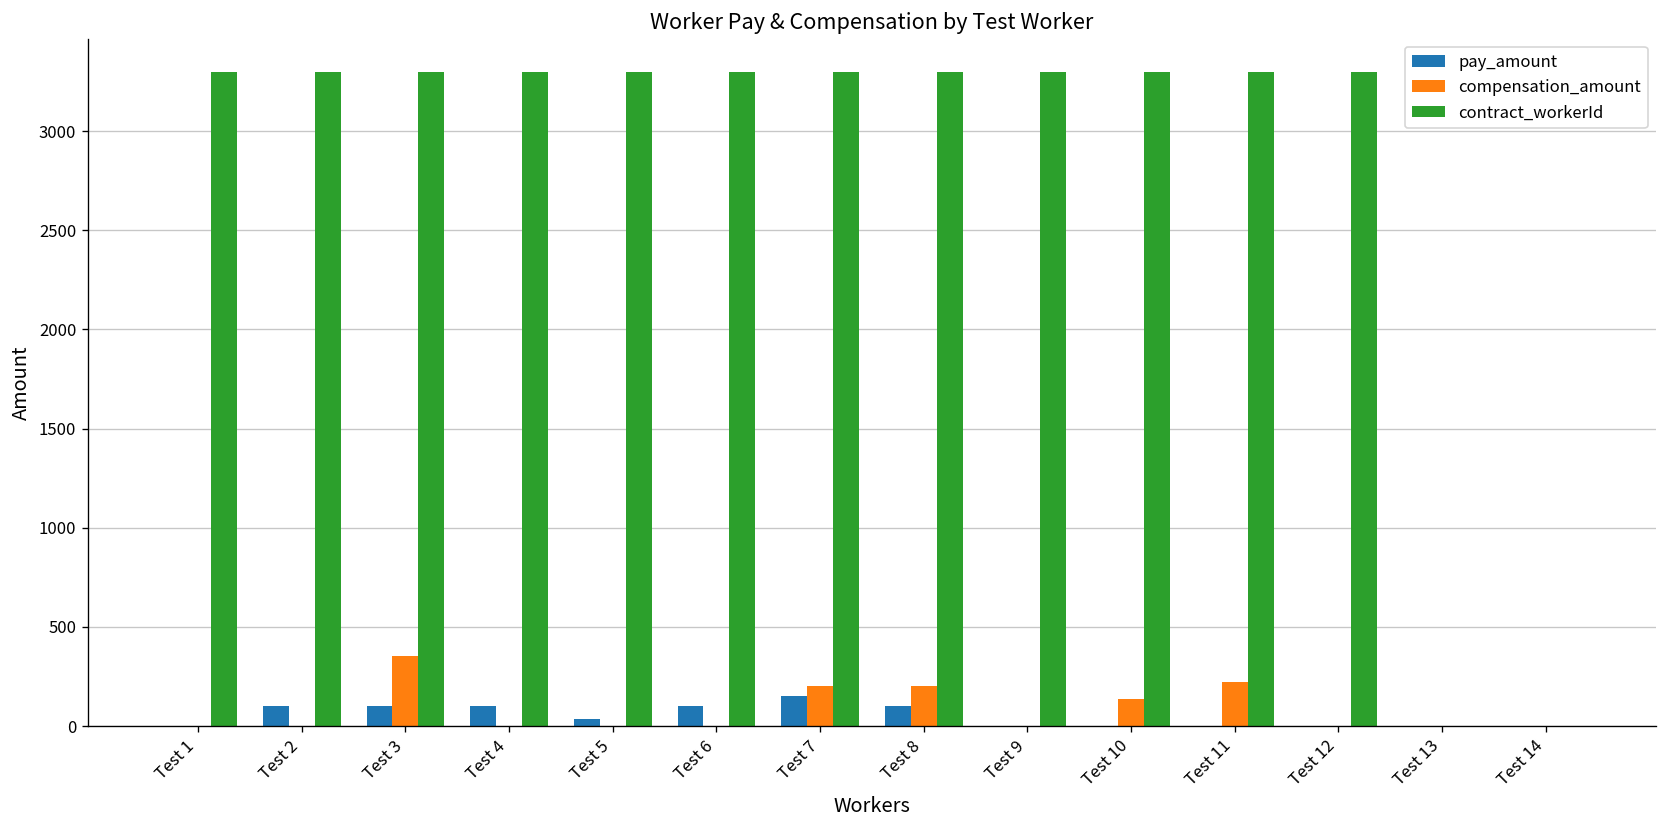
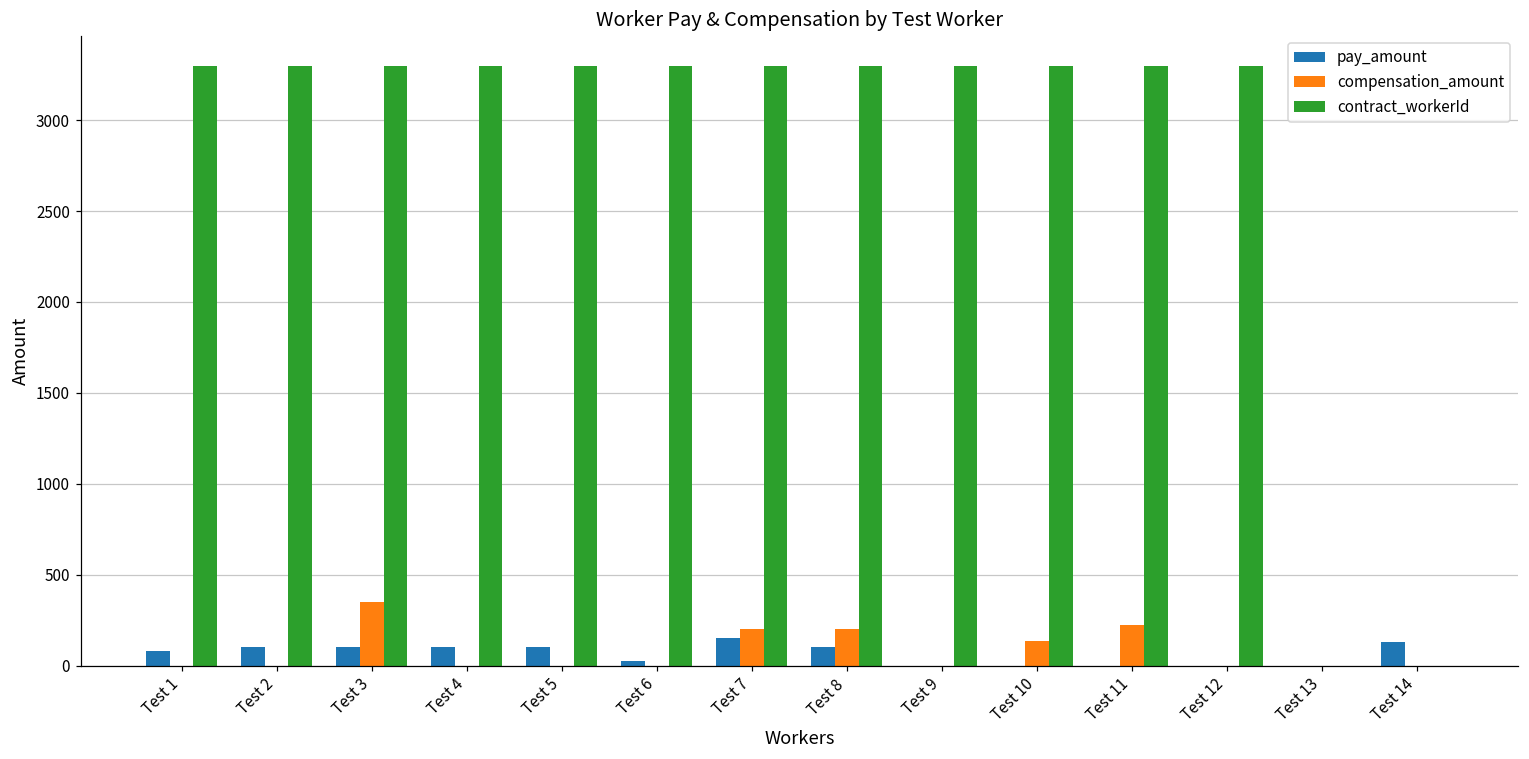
pay_amount, Test 1: 0 -> 80
pay_amount, Test 5: 40 -> 100
pay_amount, Test 6: 100 -> 30
pay_amount, Test 14: 0 -> 130
